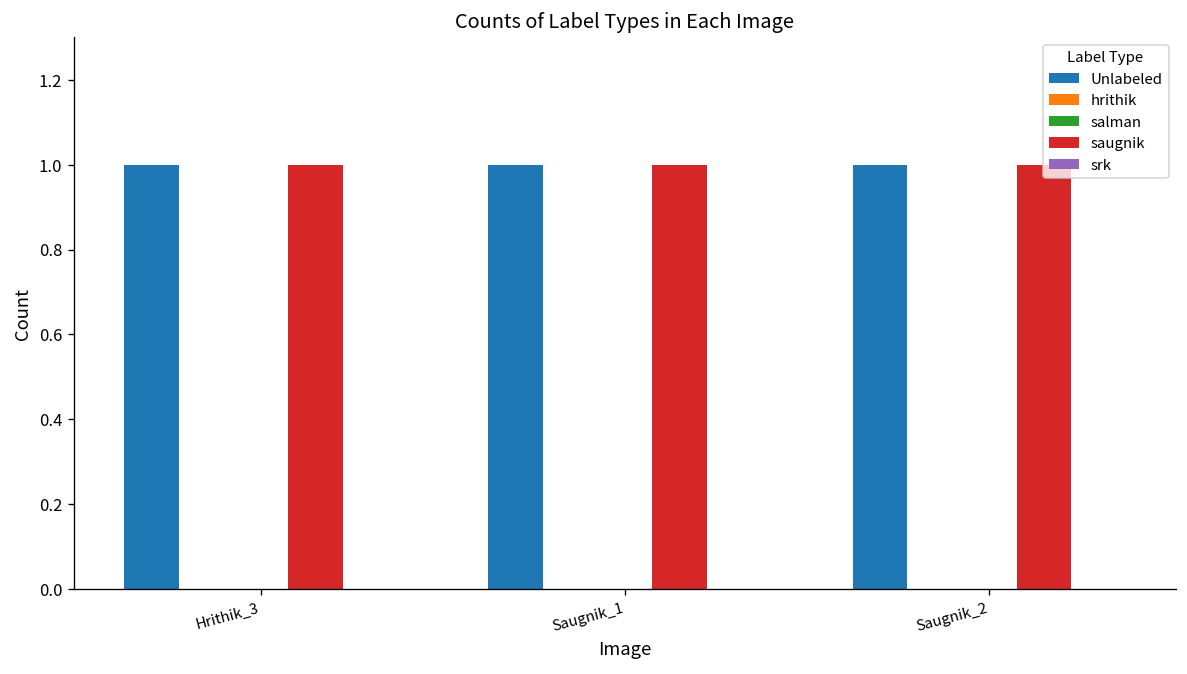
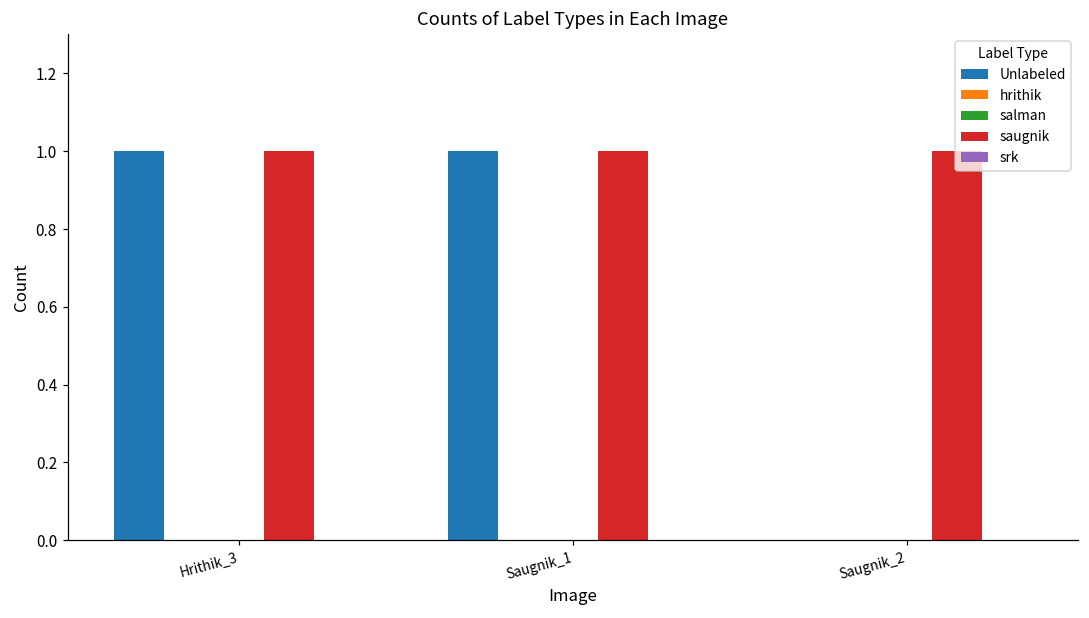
Unlabeled, Saugnik_2: 1 -> 0
